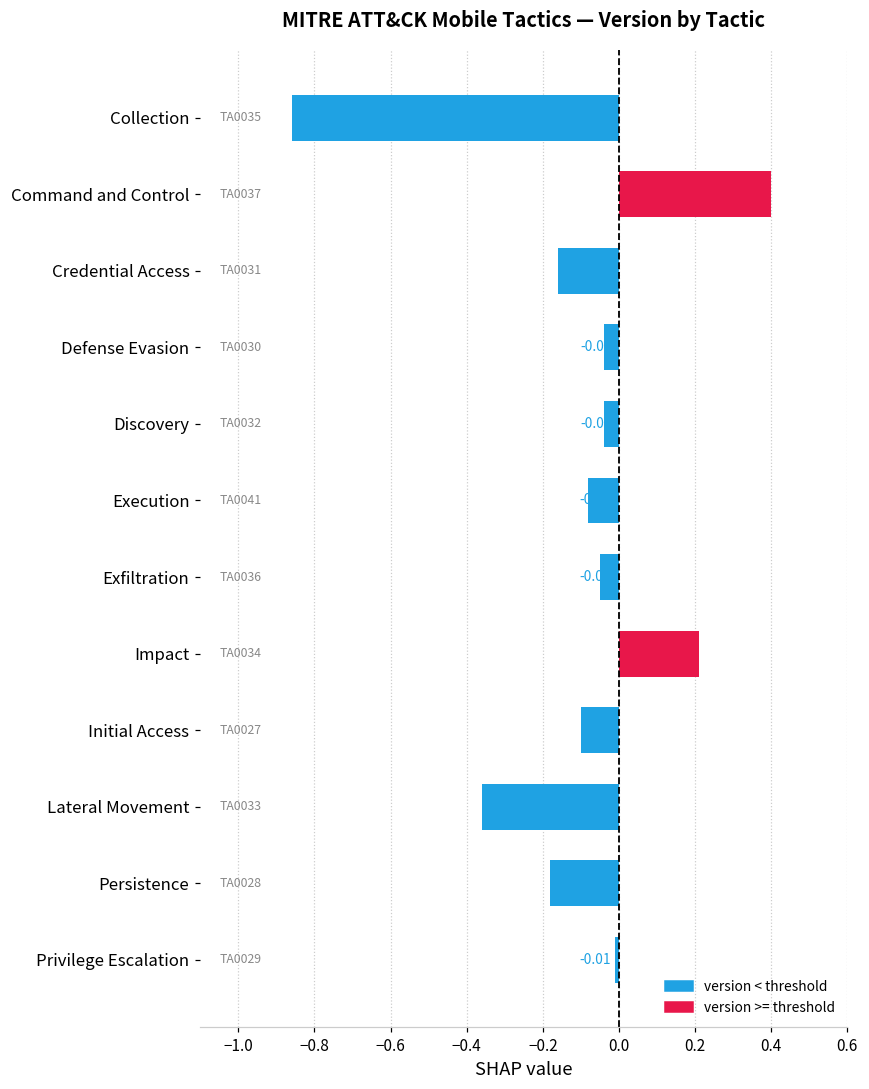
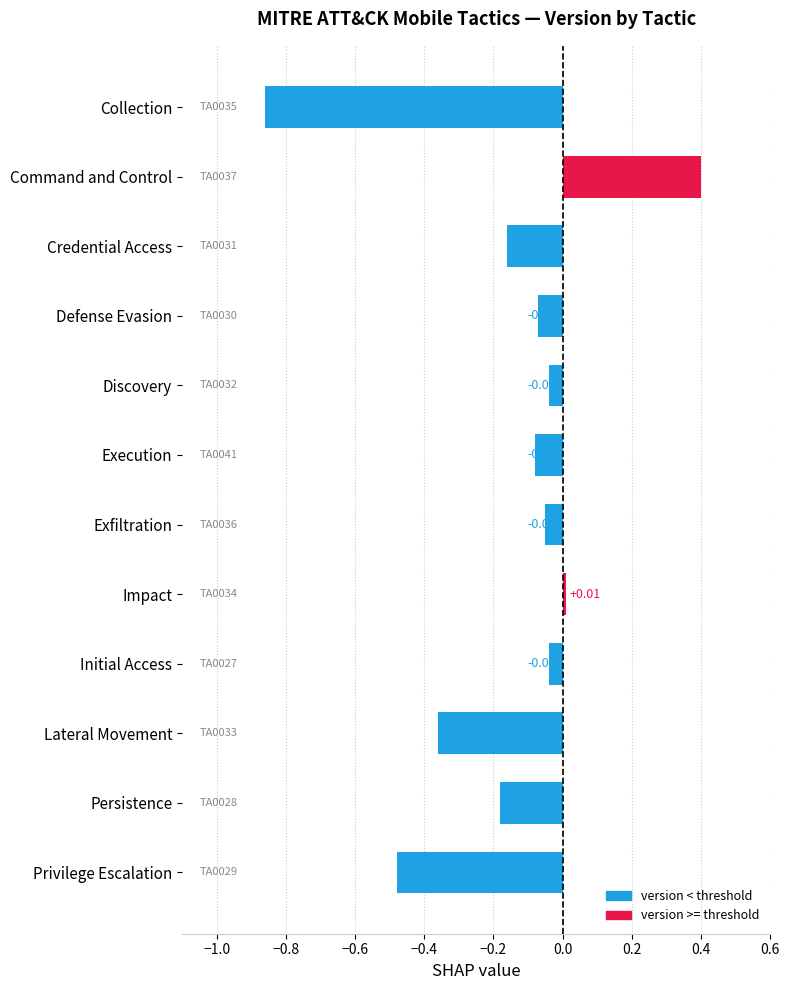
Defense Evasion: -0.04 -> -0.07
Impact: 0.21 -> 0.01
Initial Access: -0.10 -> -0.04
Privilege Escalation: -0.01 -> -0.48
